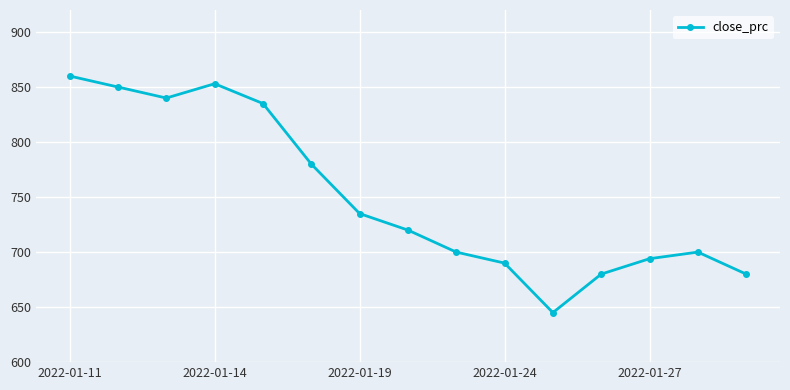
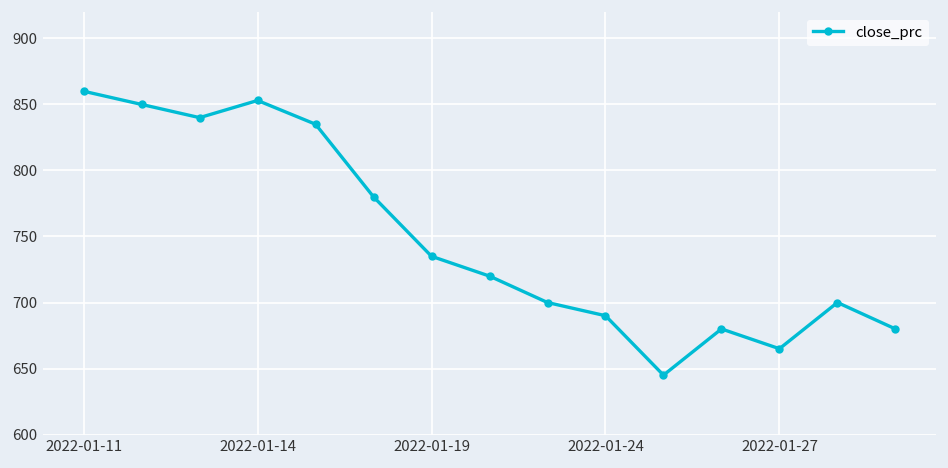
2022-01-27: 694 -> 665
